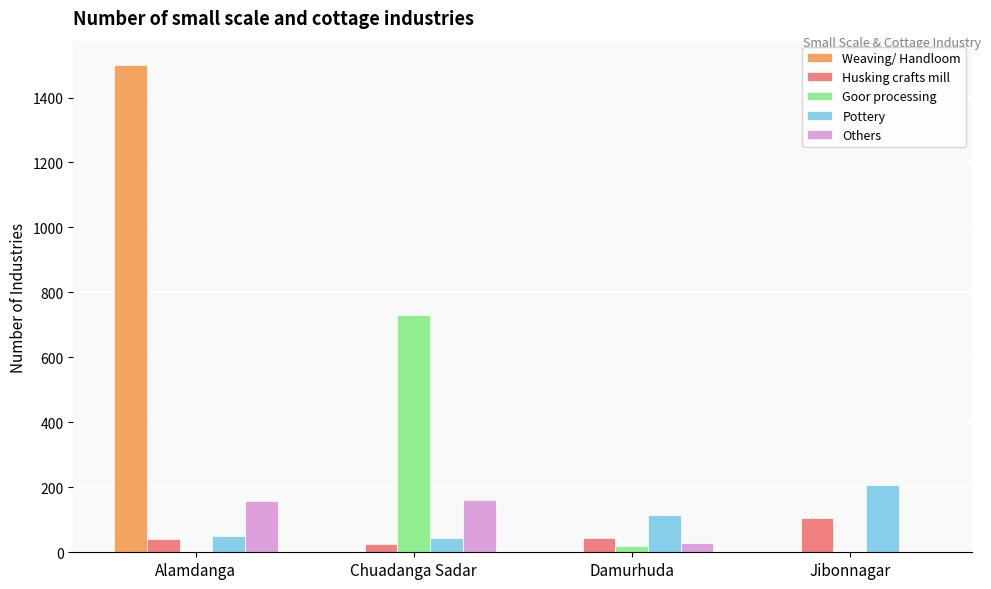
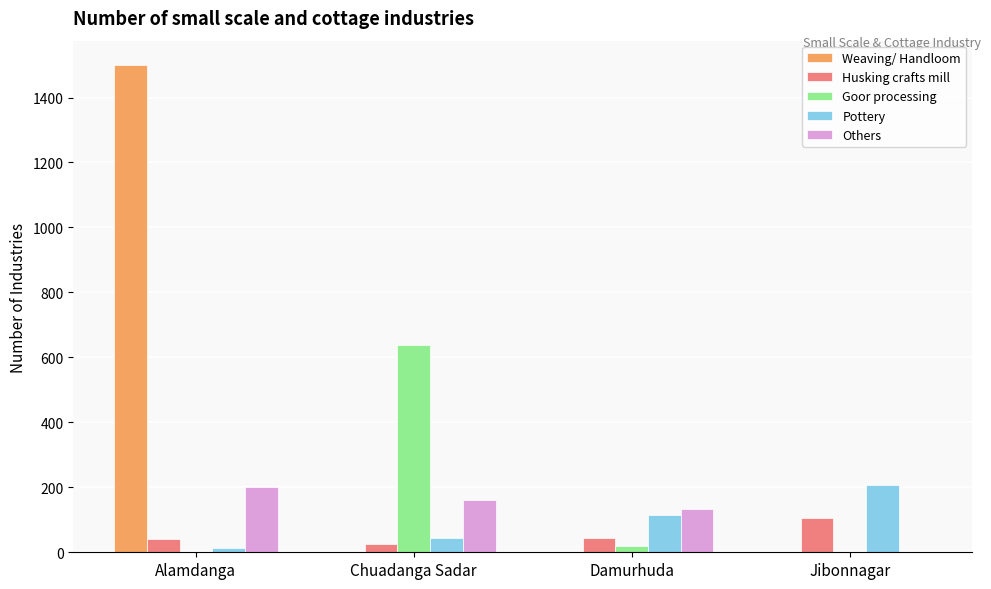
Pottery, Alamdanga: 50 -> 10
Others, Alamdanga: 160 -> 200
Goor processing, Chuadanga Sadar: 730 -> 640
Others, Damurhuda: 30 -> 130
